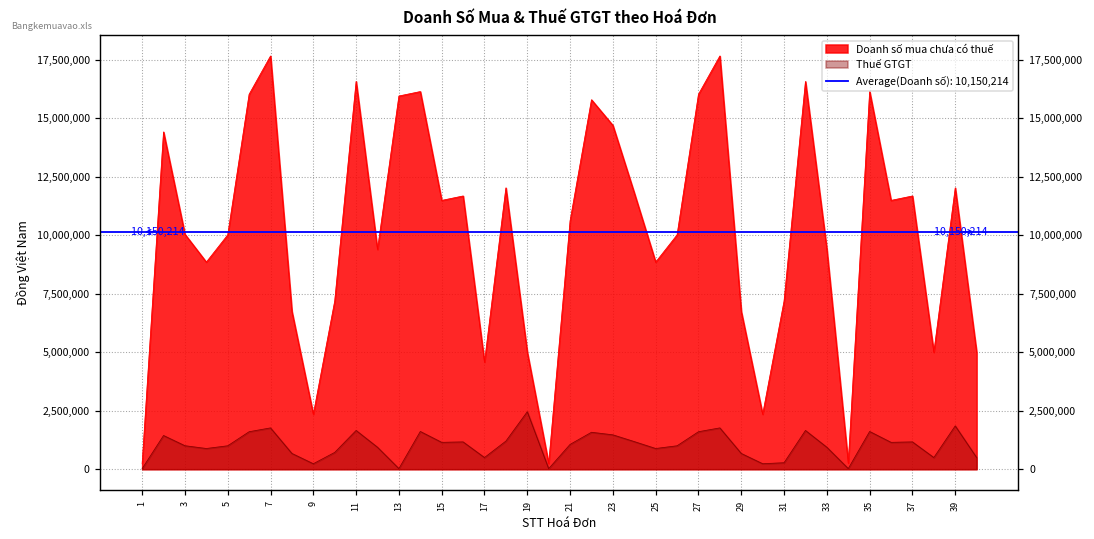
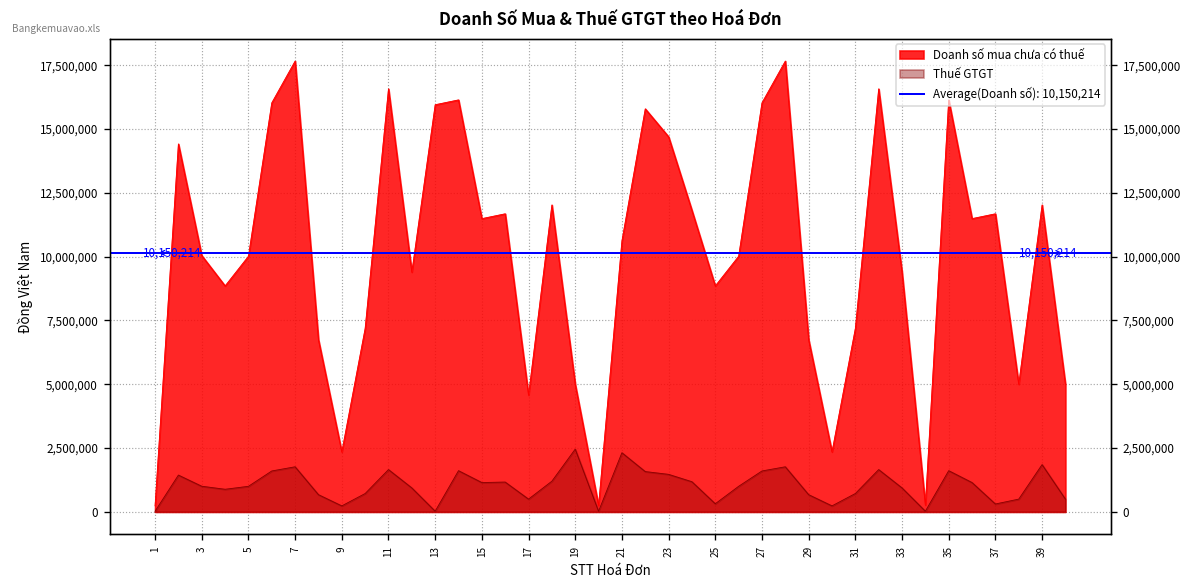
Thuế GTGT, 21: 1,100,000 -> 2,300,000
Thuế GTGT, 25: 900,000 -> 300,000
Thuế GTGT, 31: 300,000 -> 700,000
Thuế GTGT, 37: 1,200,000 -> 300,000
